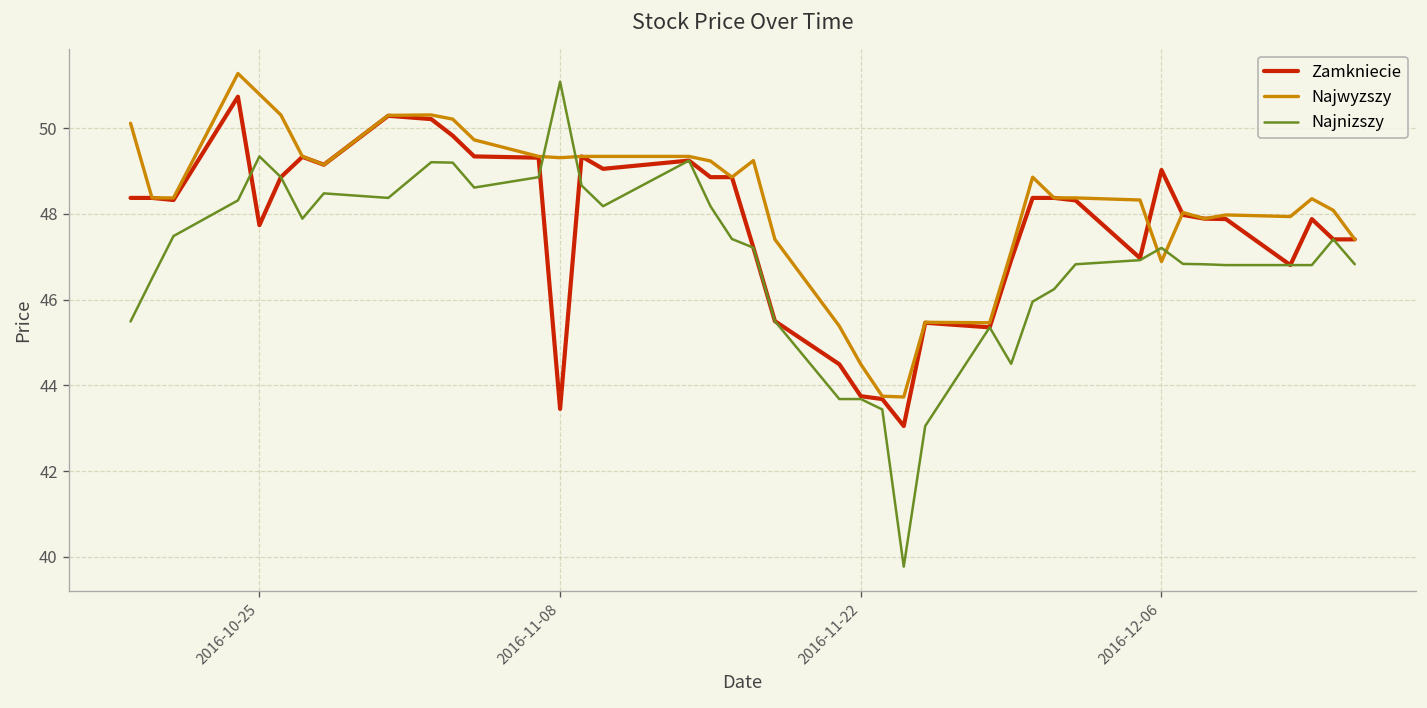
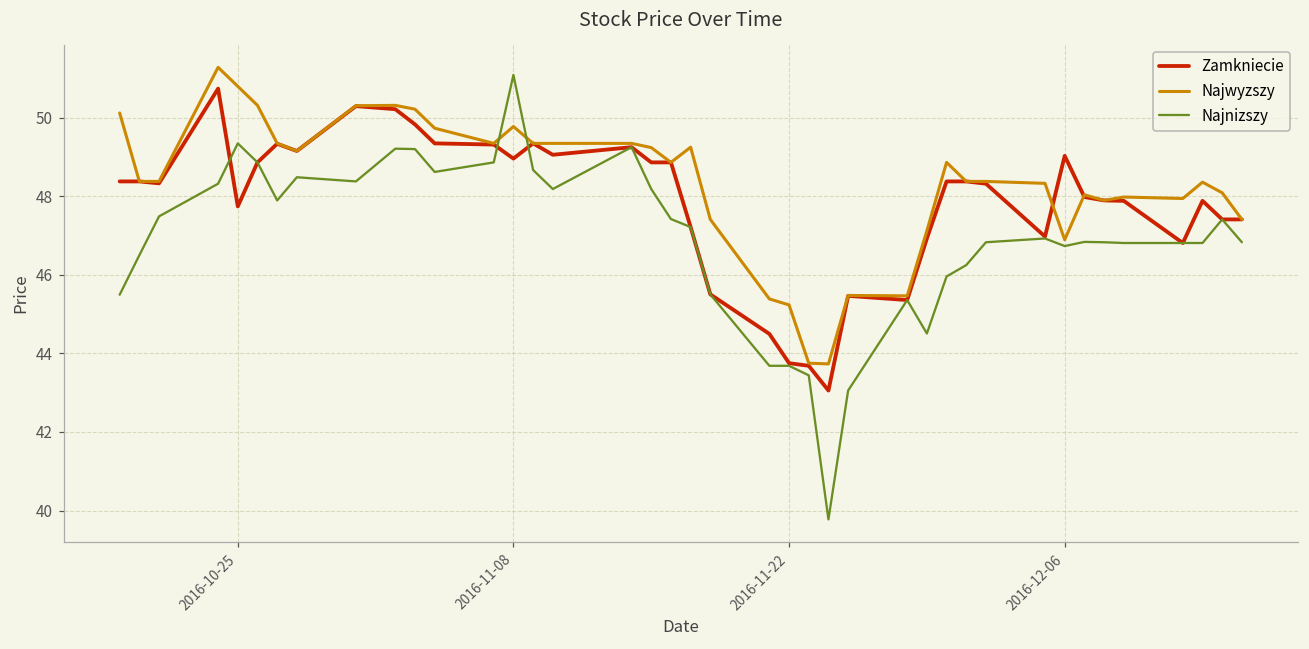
Zamkniecie, 2016-11-08: 43.5 -> 49.0
Najwyzszy, 2016-11-08: 49.3 -> 49.8
Najwyzszy, 2016-11-22: 44.5 -> 45.2
Najnizszy, 2016-12-06: 47.2 -> 46.7
